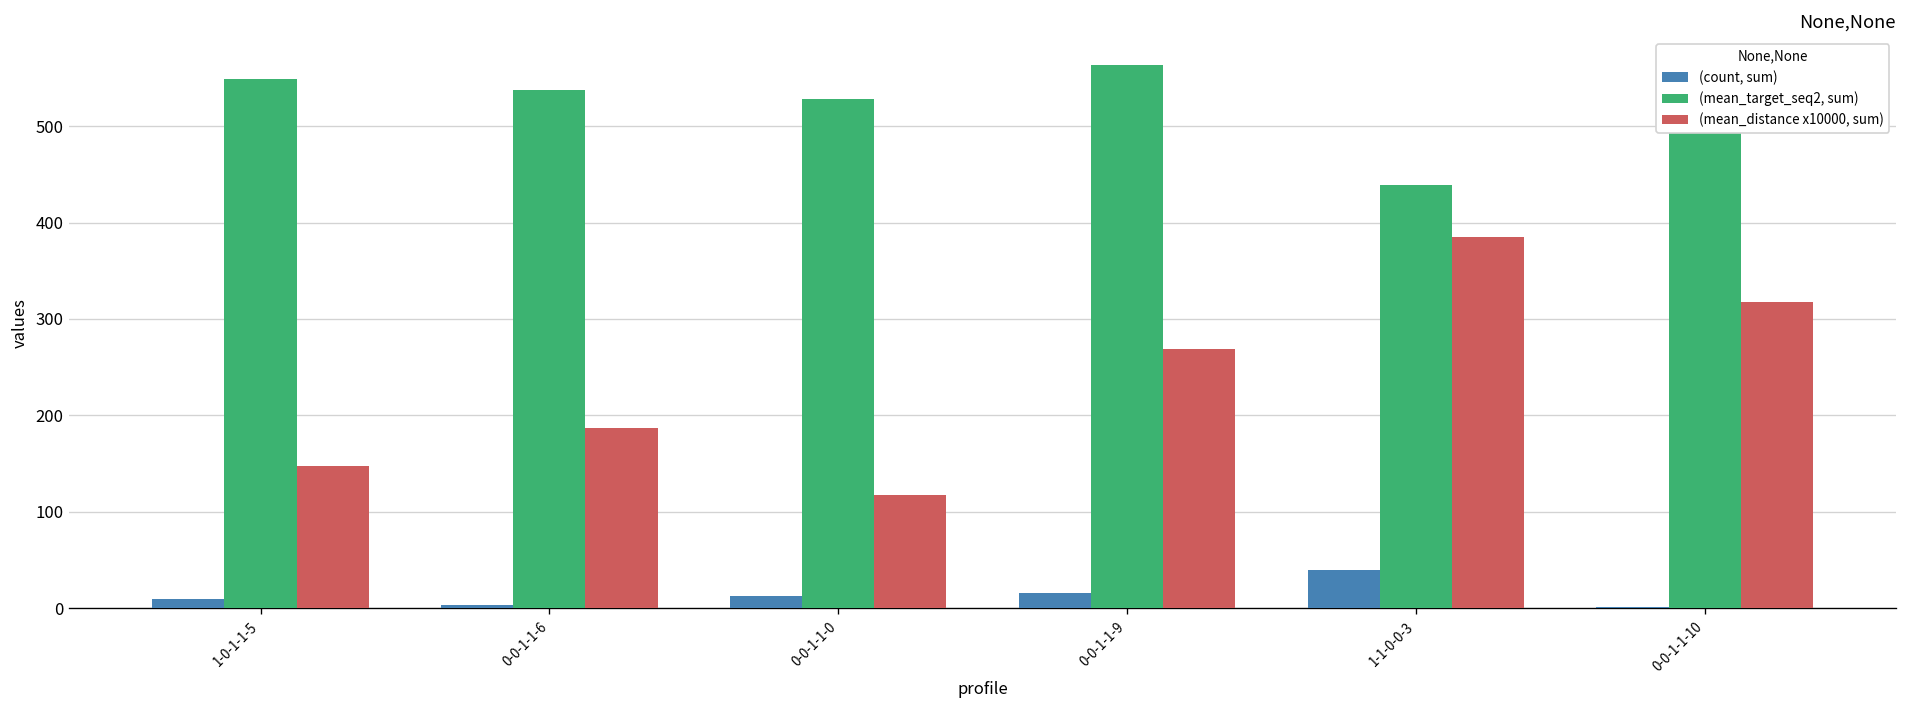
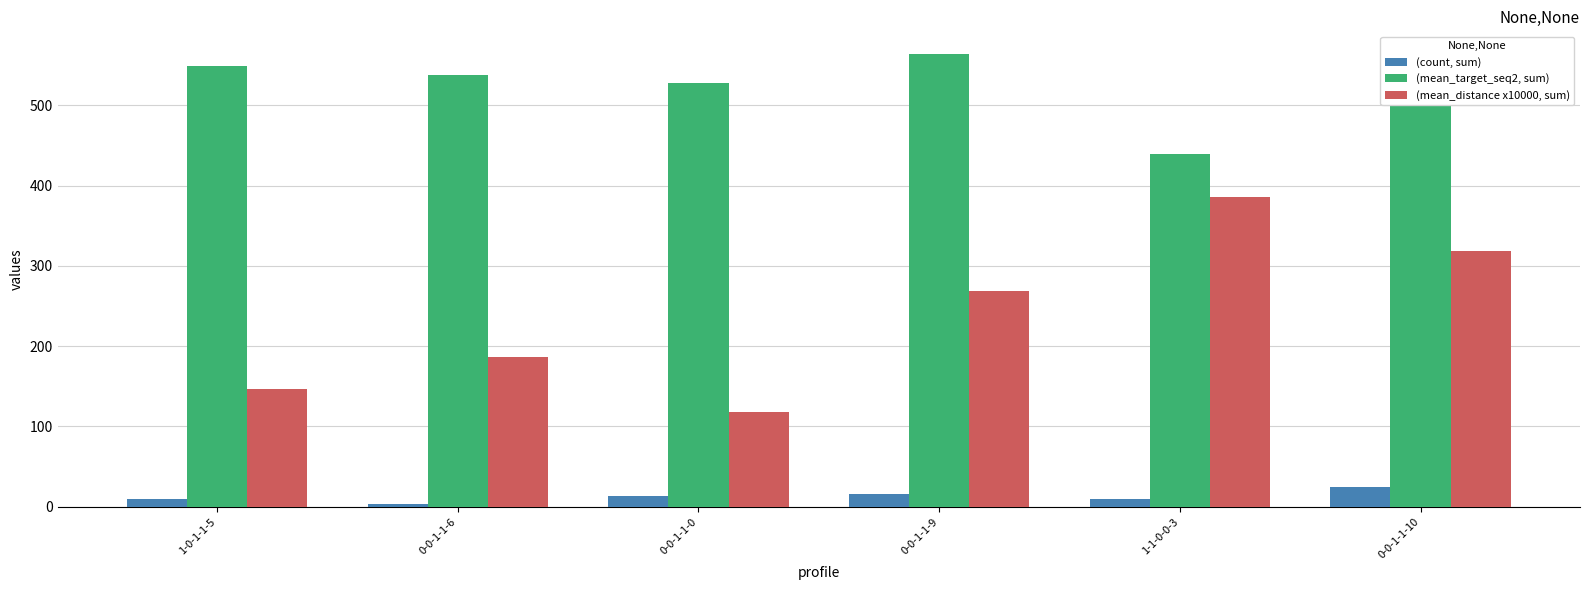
(count, sum), 1-1-0-0-3: 40 -> 10
(count, sum), 0-0-1-1-10: 0 -> 30
